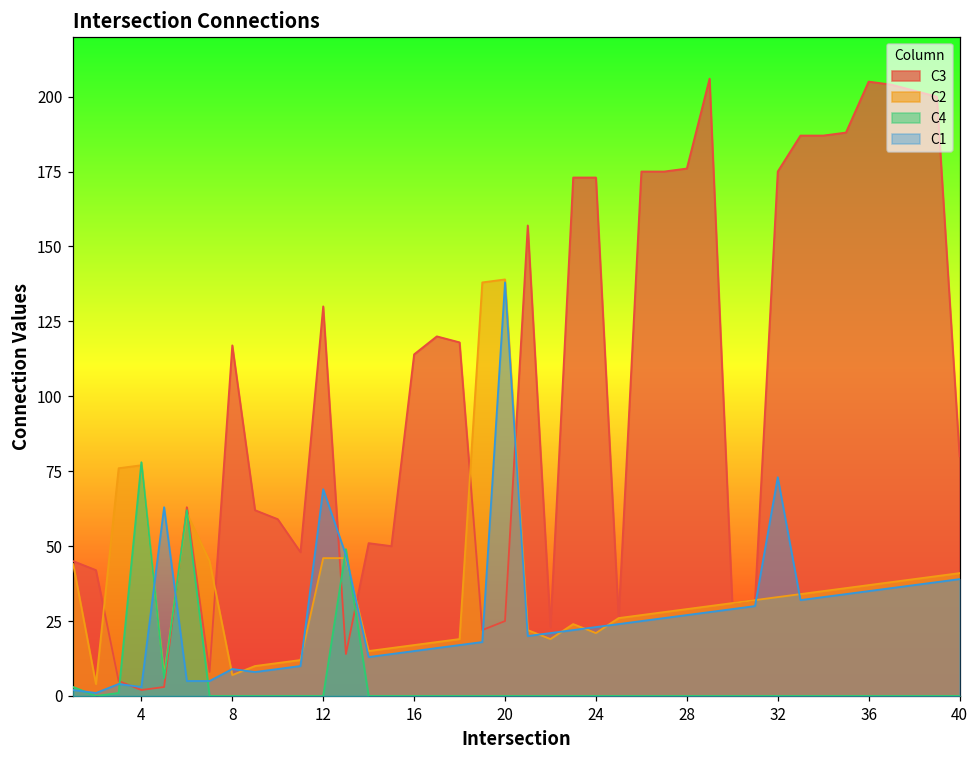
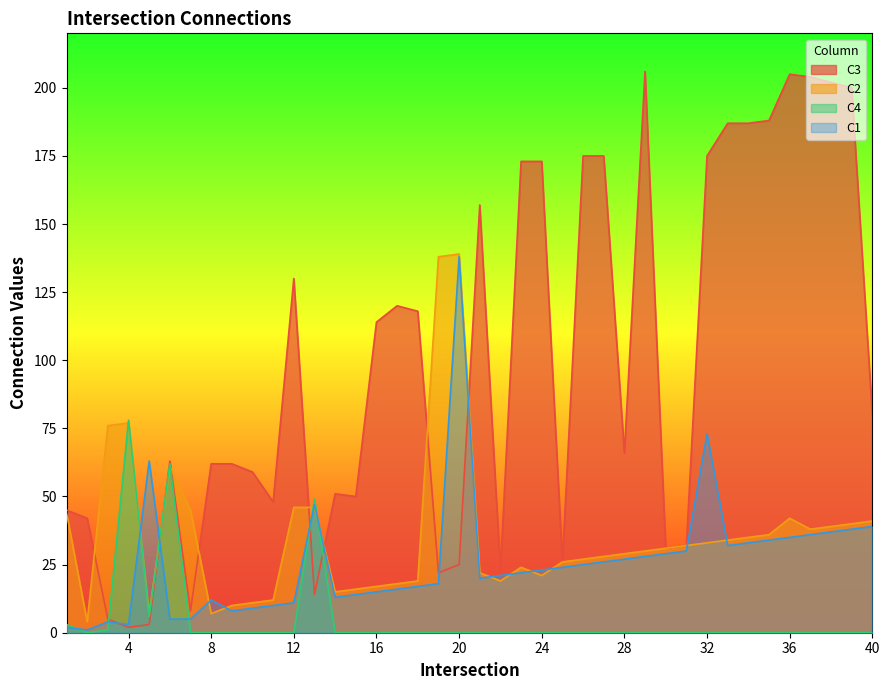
C3, 8: 117 -> 62
C1, 8: 9 -> 12
C1, 12: 69 -> 11
C3, 28: 176 -> 66
C2, 36: 37 -> 42
